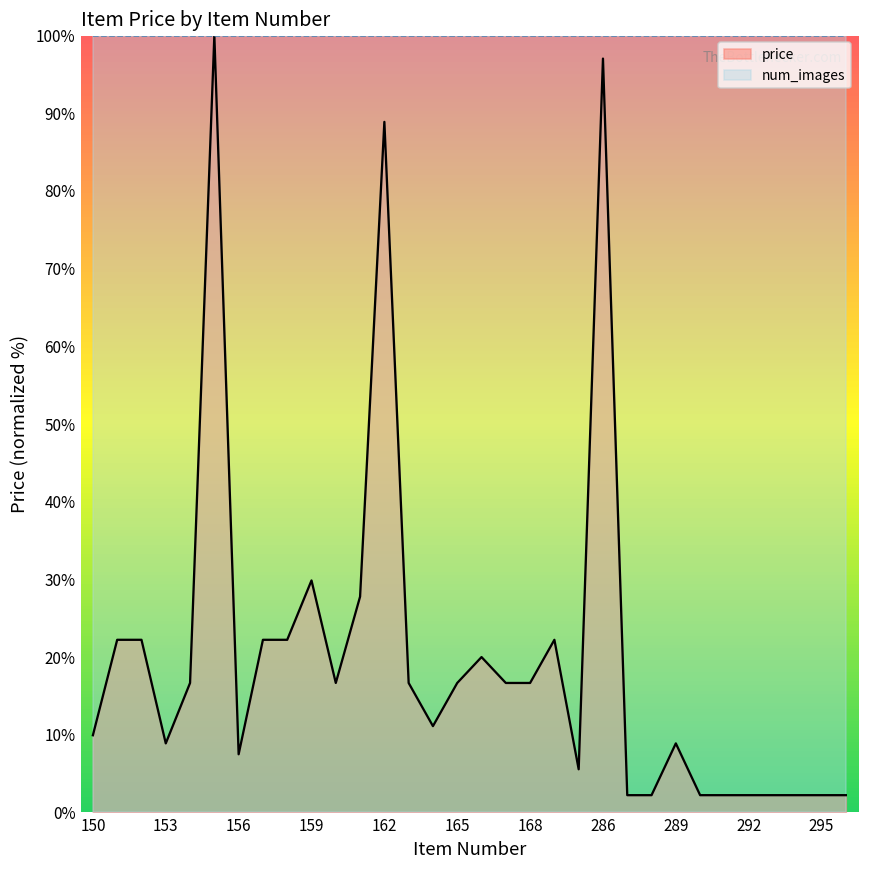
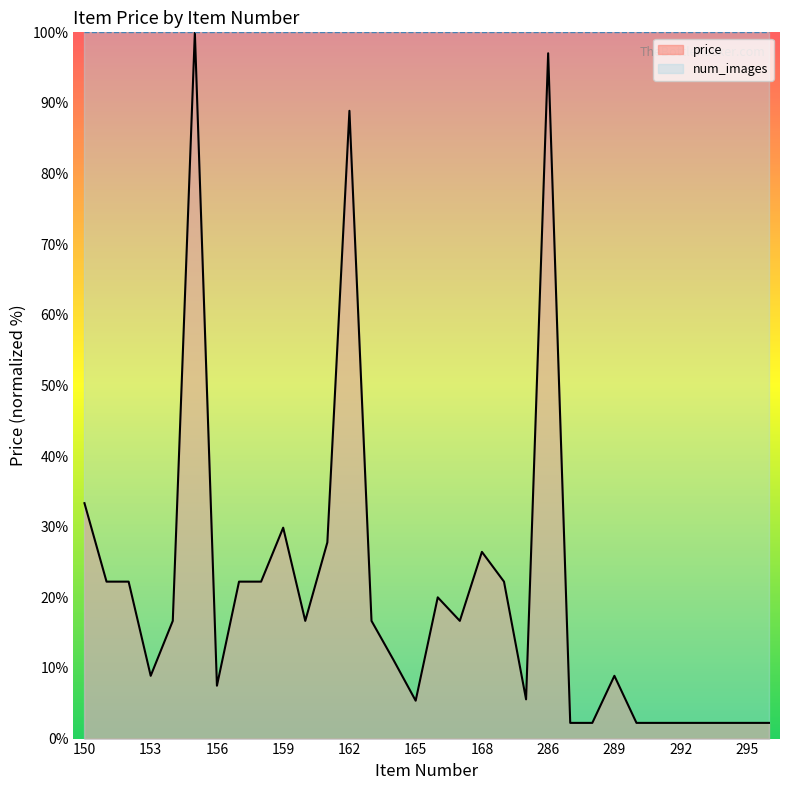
price, 150: 10% -> 33%
price, 165: 17% -> 5%
price, 168: 17% -> 26%
